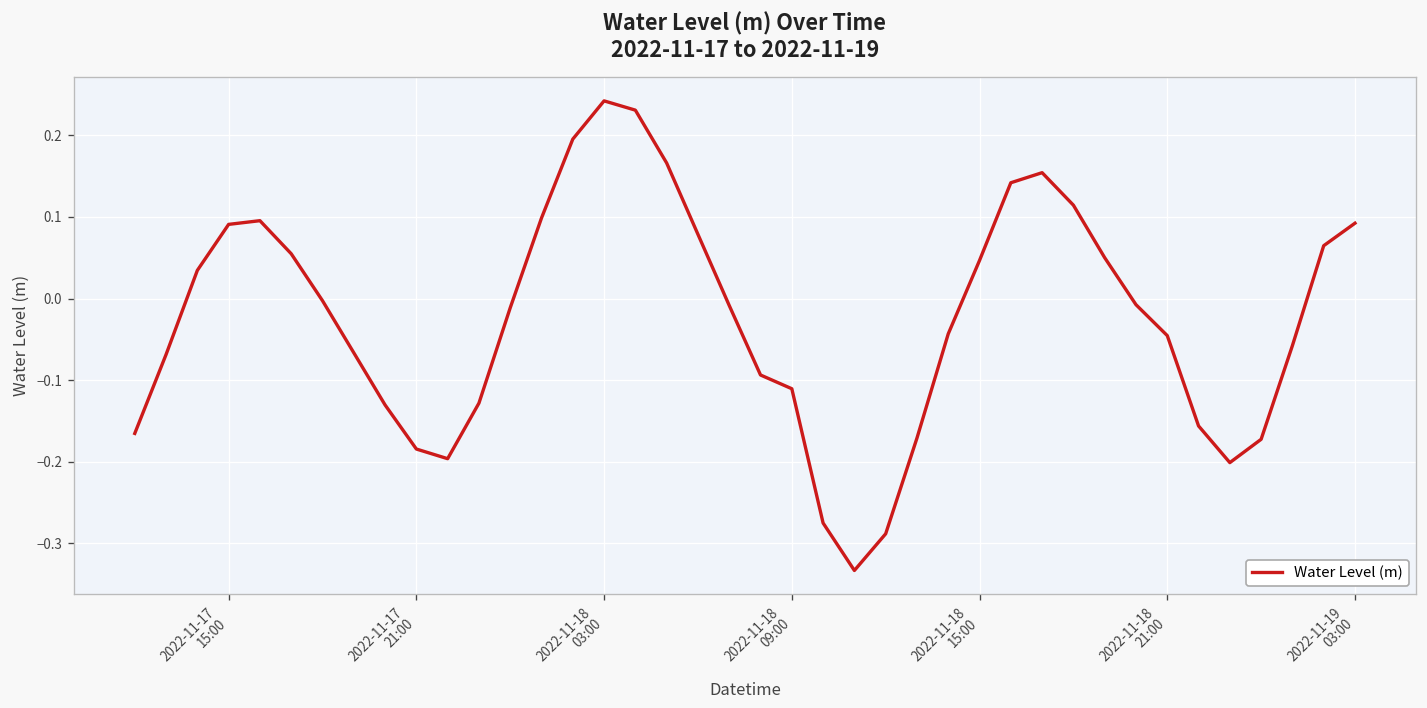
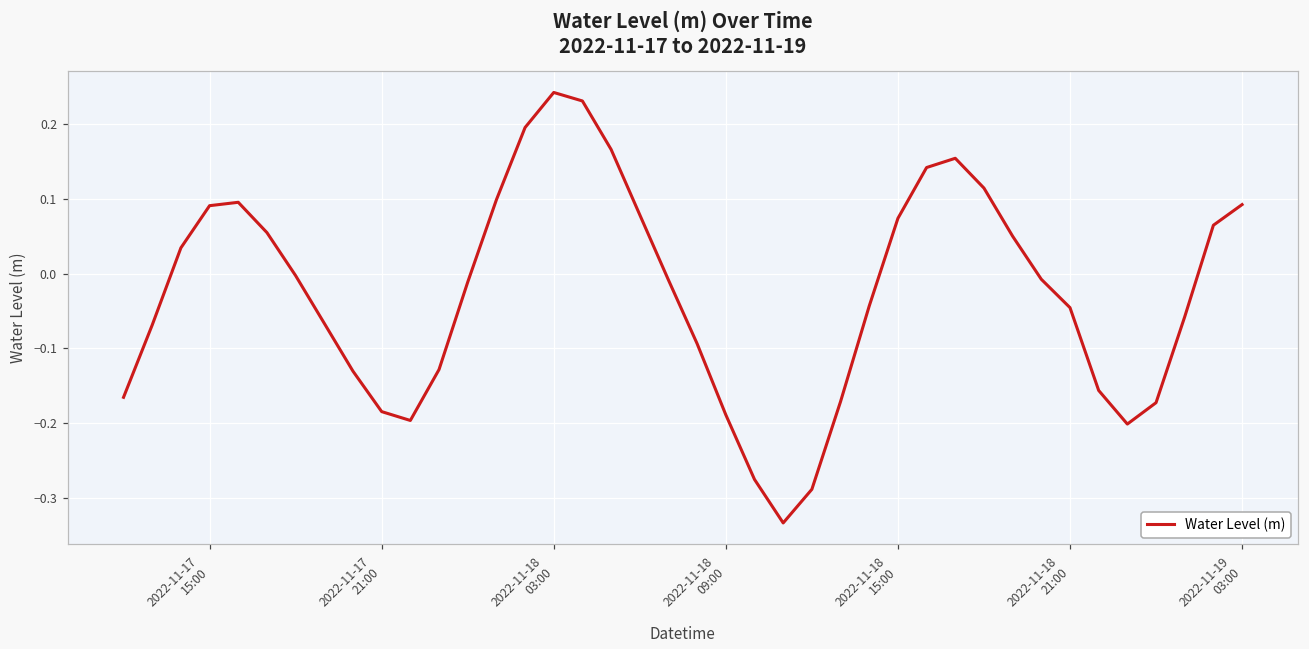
2022-11-18 09:00: -0.11 -> -0.19
2022-11-18 15:00: 0.05 -> 0.07
